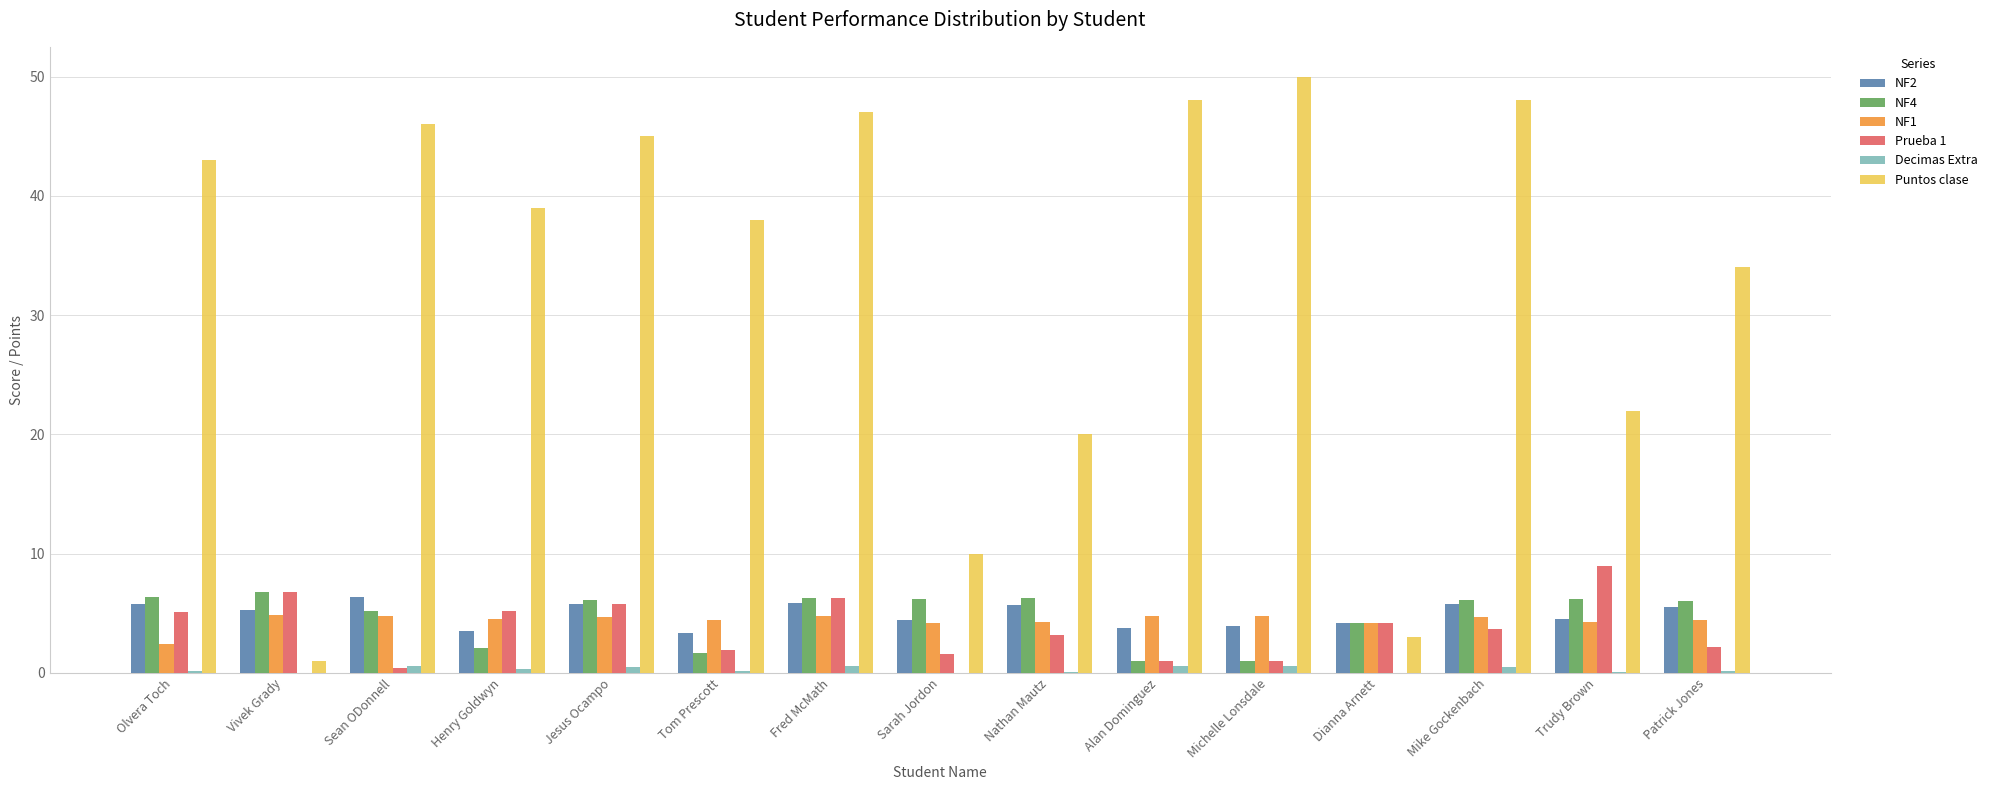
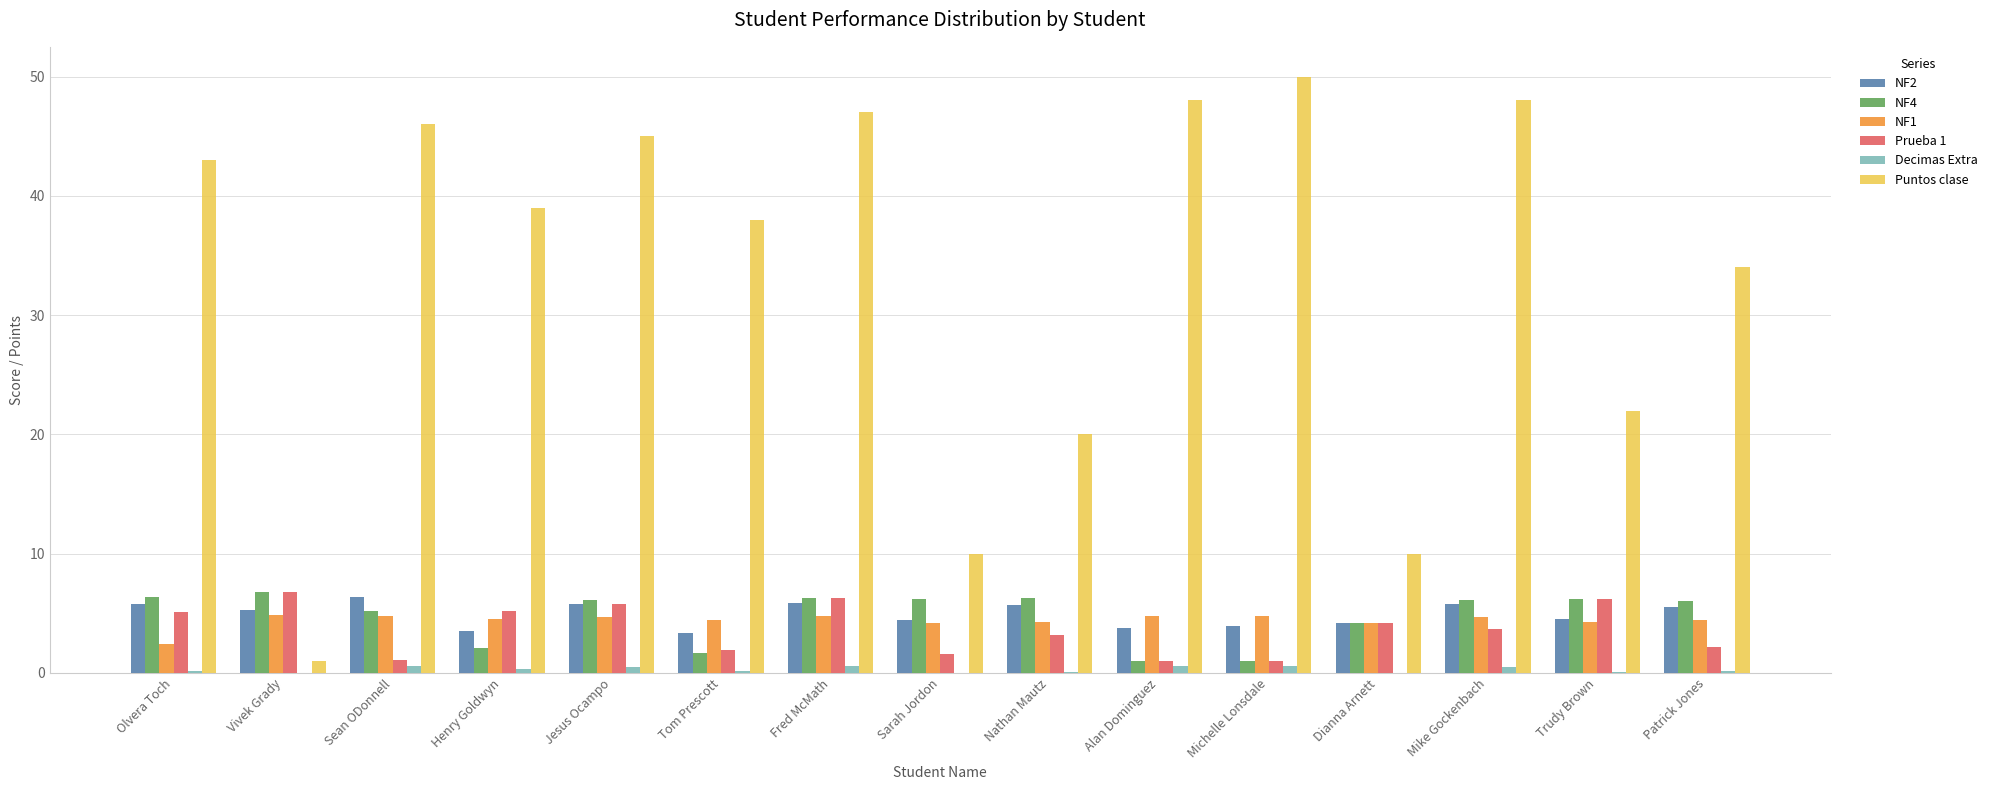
Prueba 1, Sean ODonnell: 0.4 -> 1.1
Puntos clase, Dianna Arnett: 3 -> 10
Prueba 1, Trudy Brown: 9.0 -> 6.2
